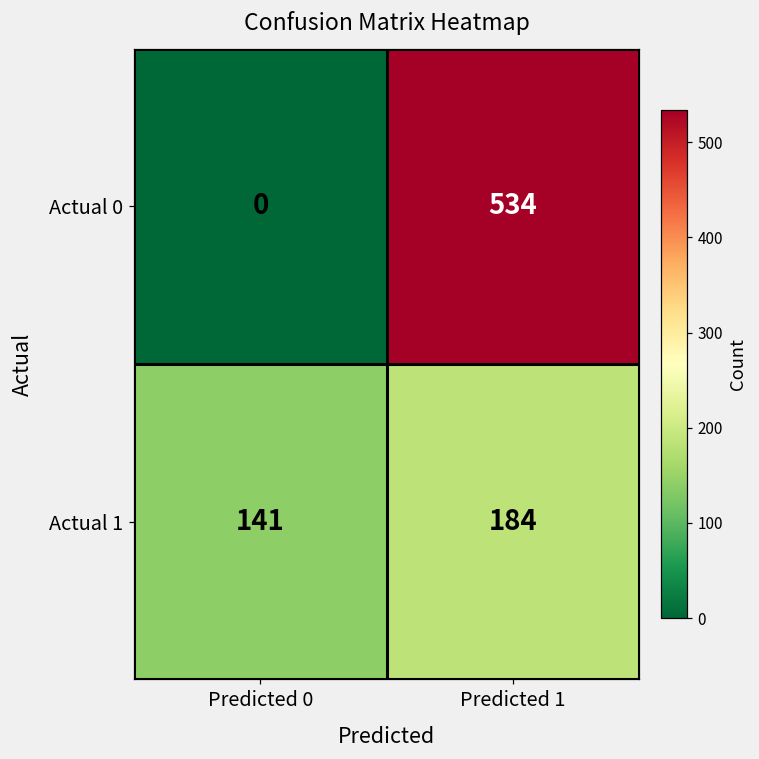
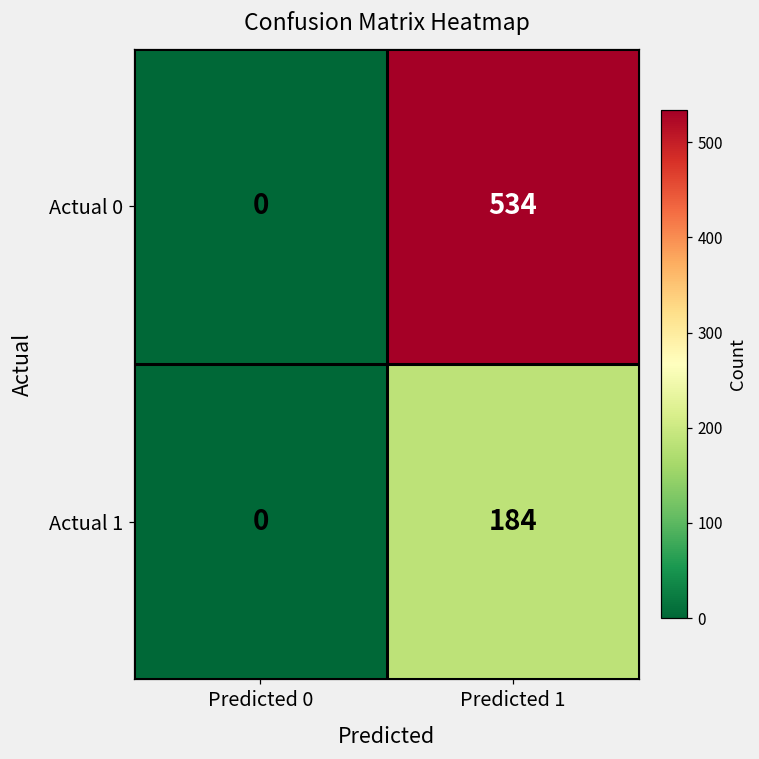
Actual 1, Predicted 0: 141 -> 0
